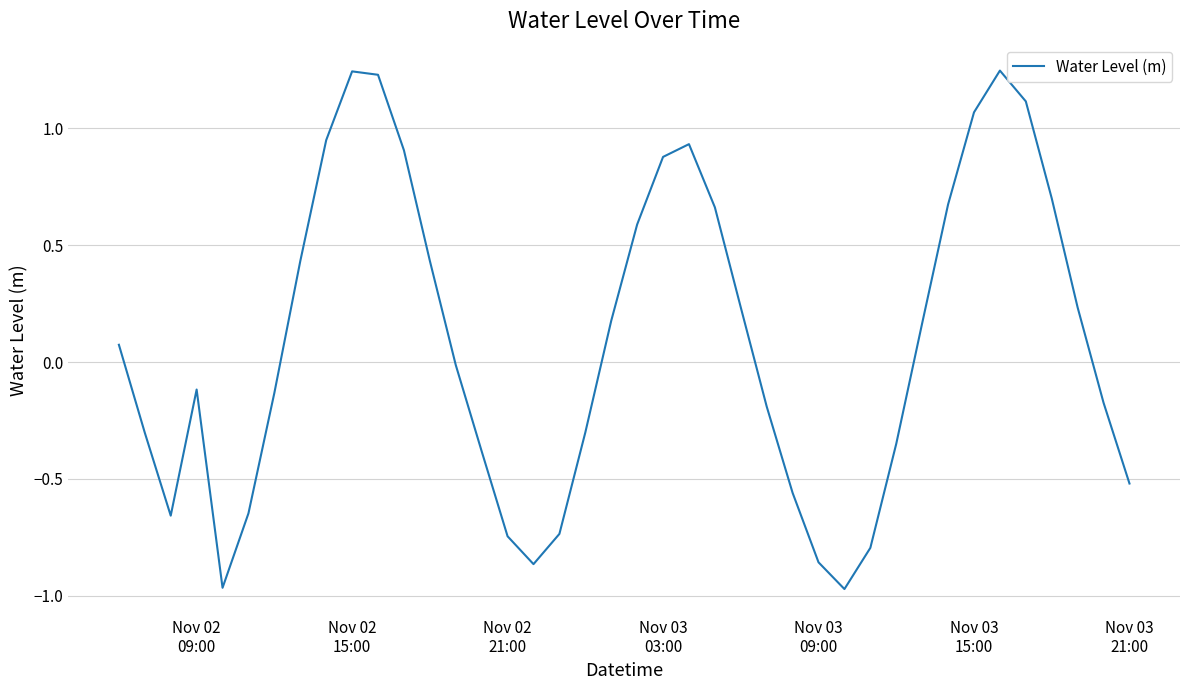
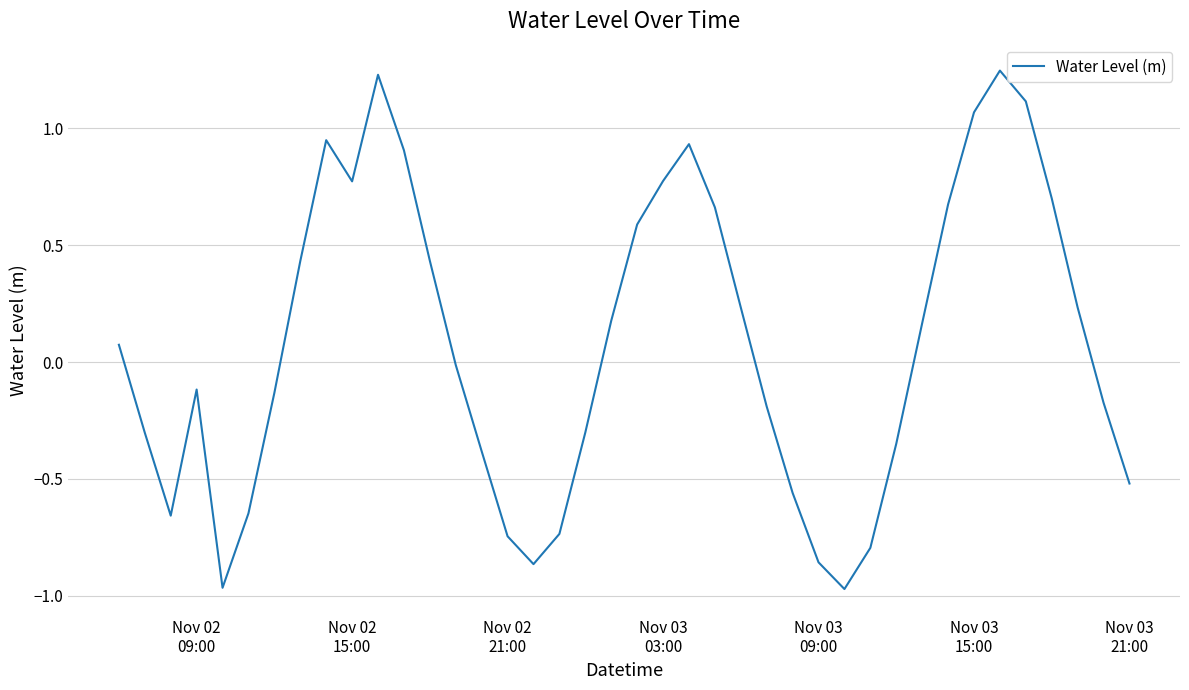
Nov 02 15:00: 1.24 -> 0.77
Nov 03 03:00: 0.88 -> 0.77
